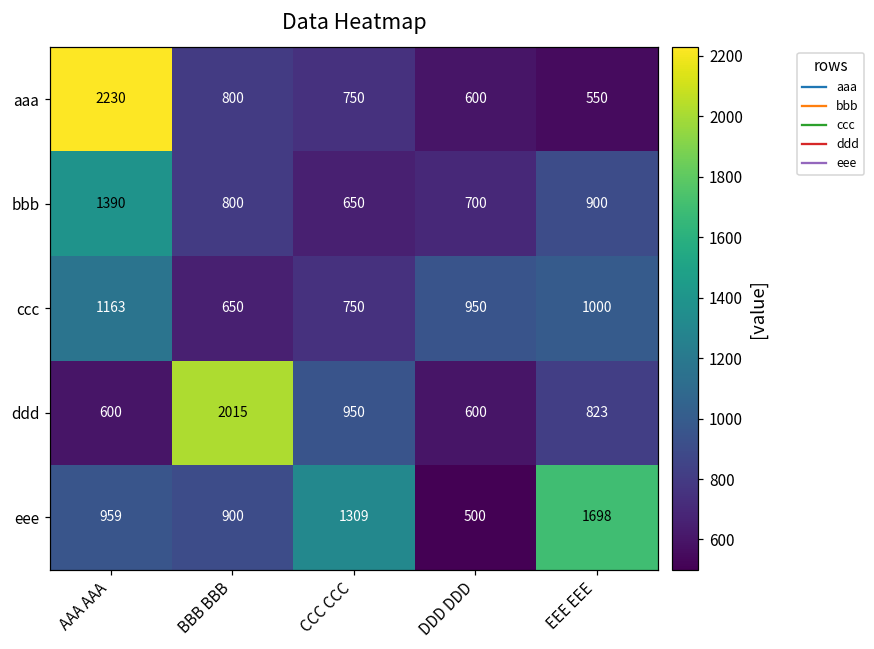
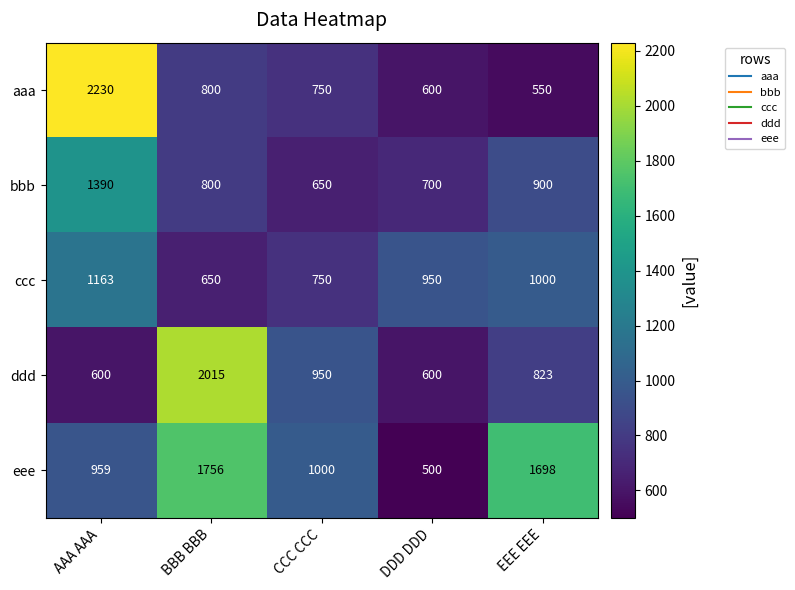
eee, BBB BBB: 900 -> 1756
eee, CCC CCC: 1309 -> 1000
